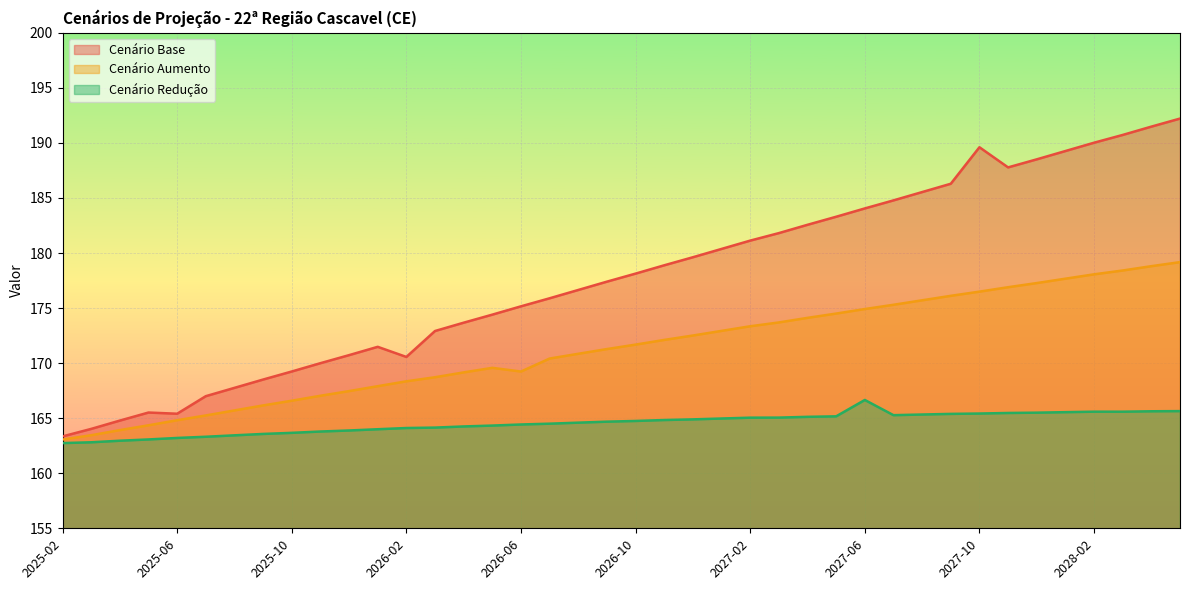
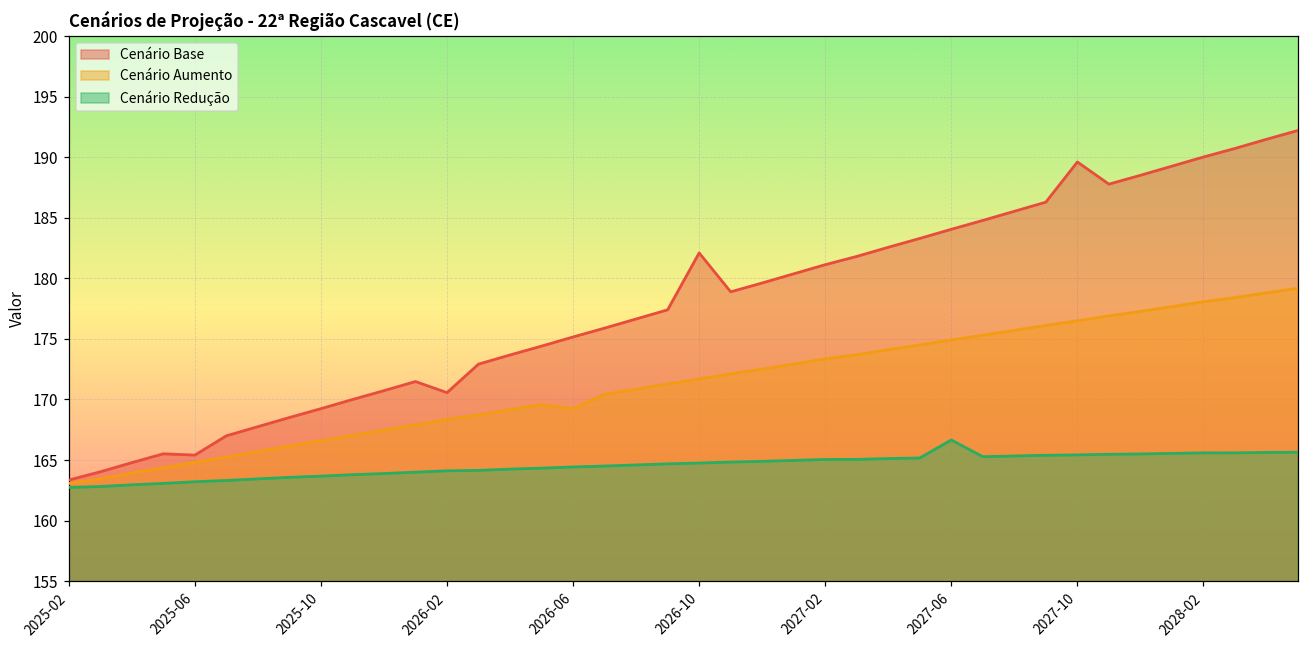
Cenário Base, 2026-10: 178.1 -> 182.1
